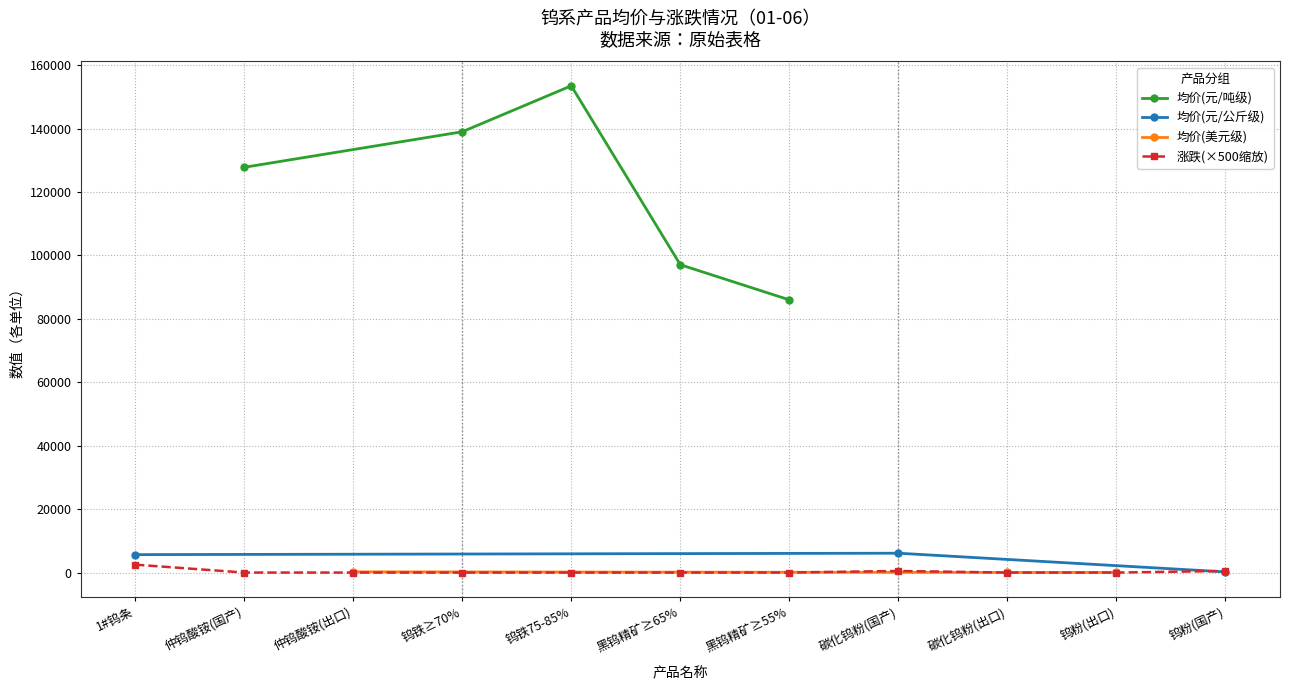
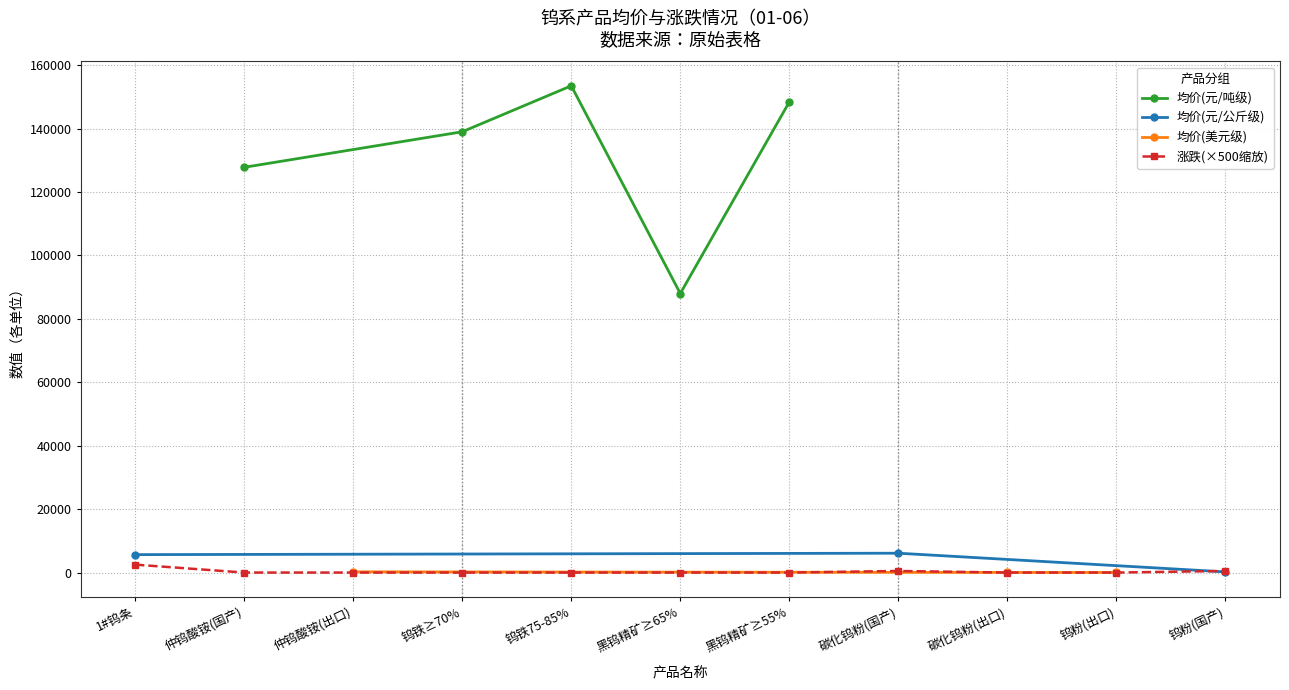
均价(元/吨级), 黑钨精矿≥65%: 97000 -> 88000
均价(元/吨级), 黑钨精矿≥55%: 86000 -> 148000
